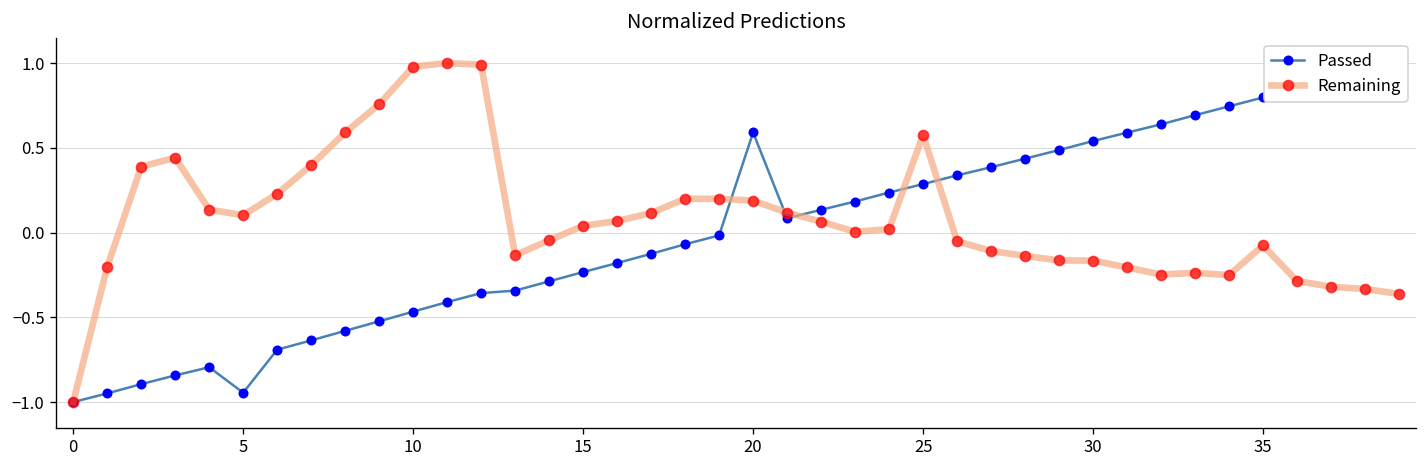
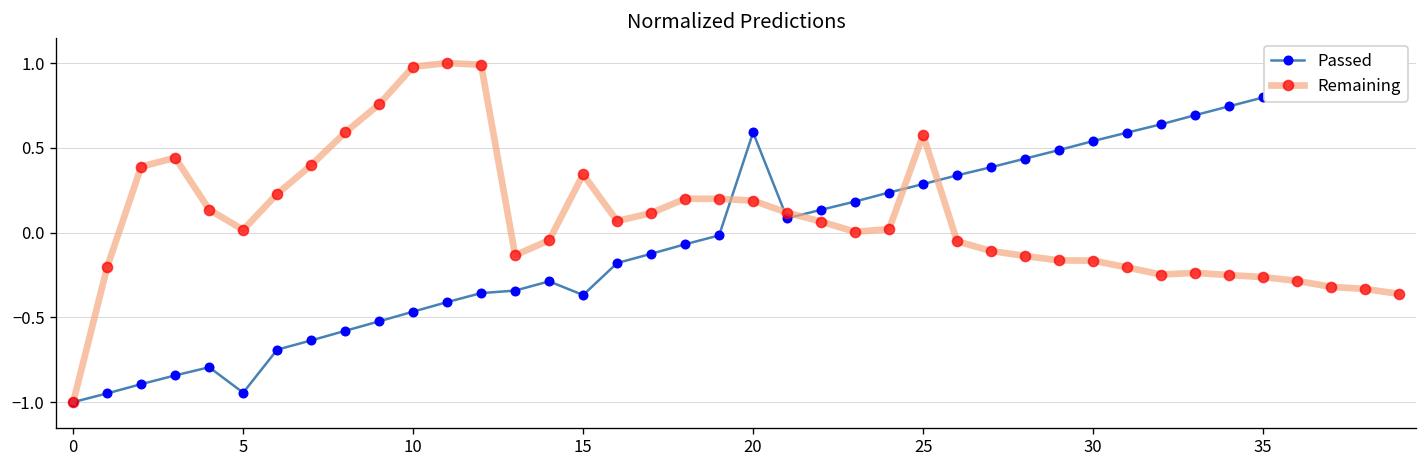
Remaining, 5: 0.10 -> 0.02
Passed, 15: -0.23 -> -0.37
Remaining, 15: 0.04 -> 0.34
Remaining, 35: -0.08 -> -0.26
